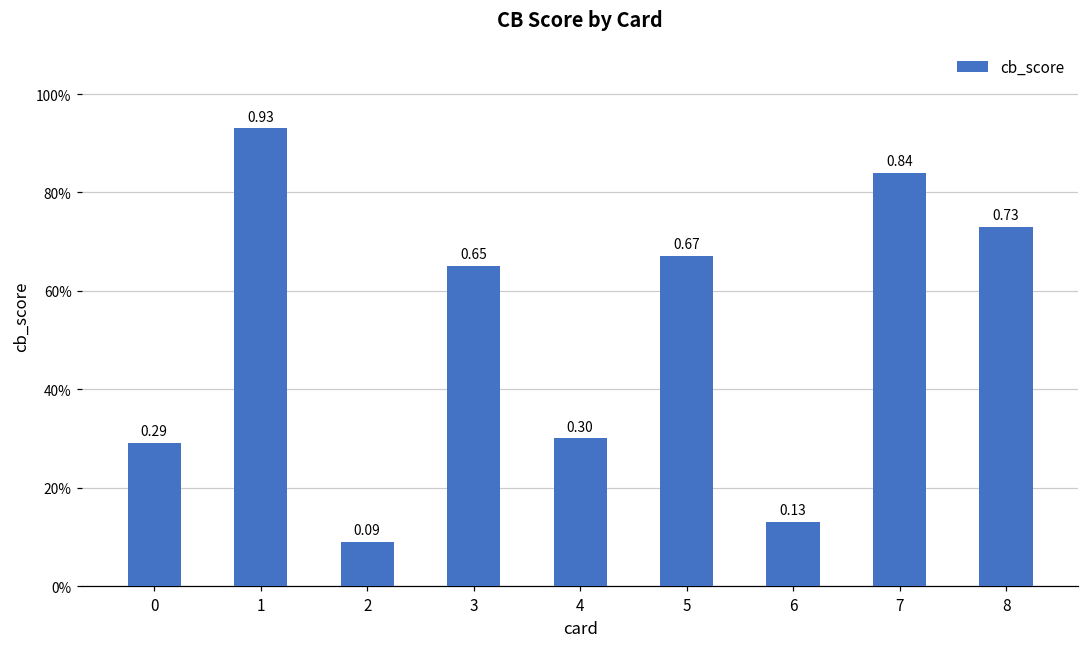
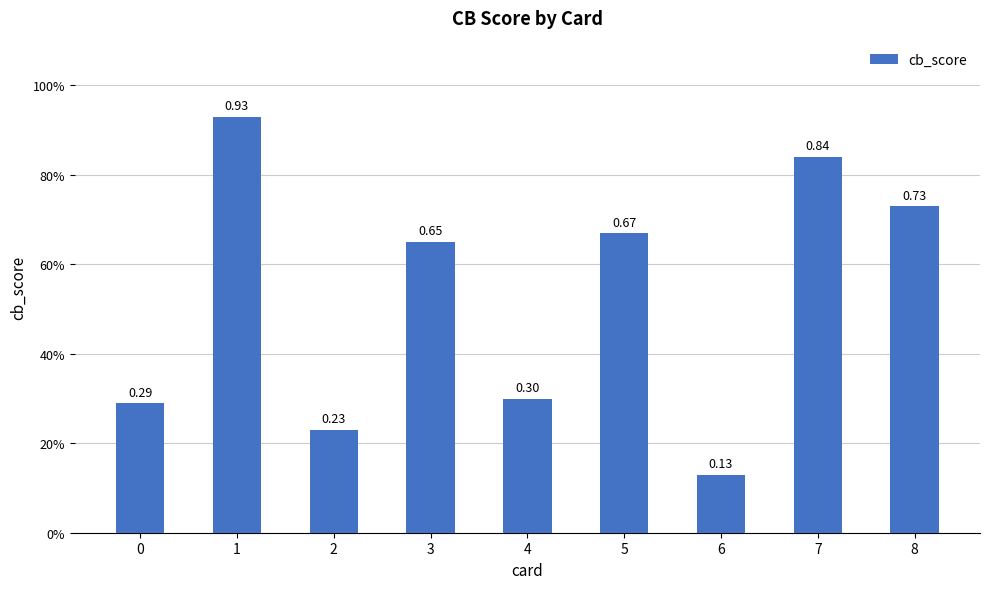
2: 0.09 -> 0.23
